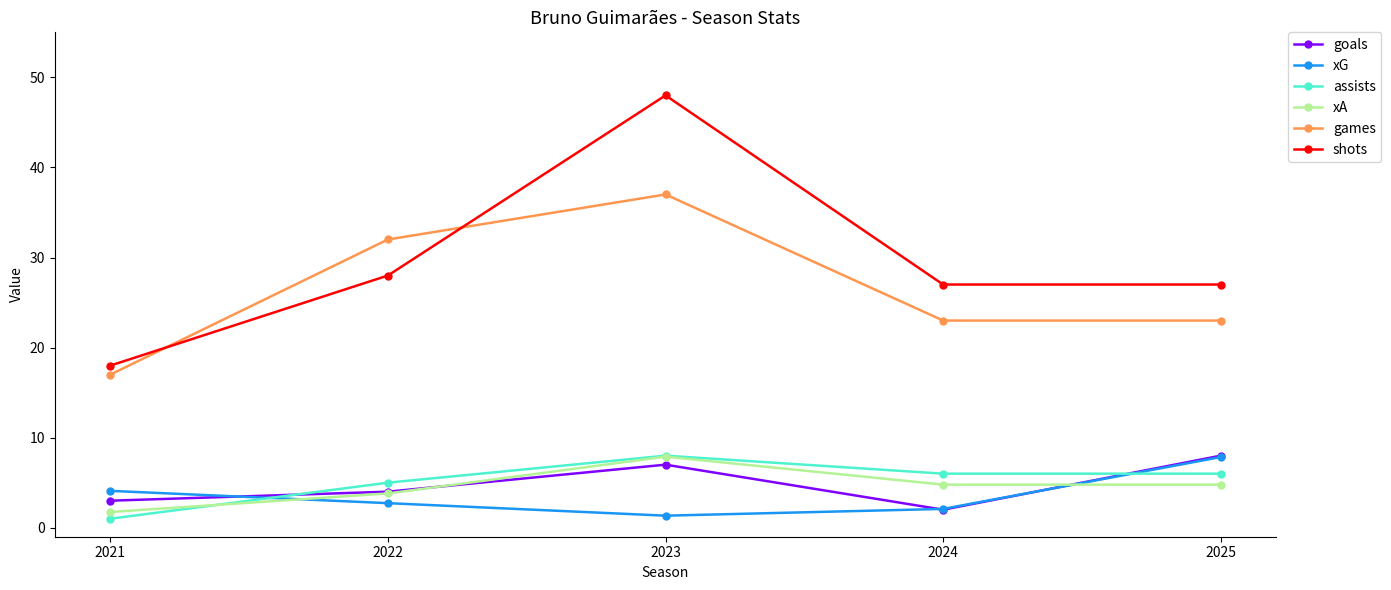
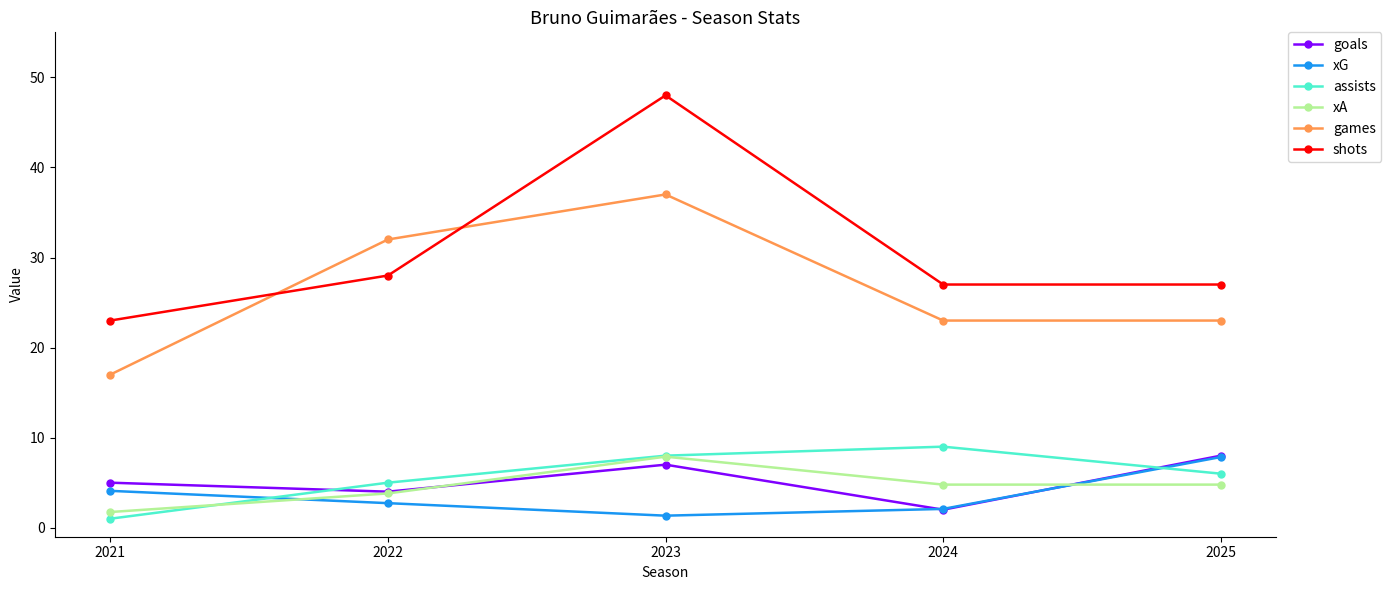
goals, 2021: 3 -> 5
shots, 2021: 18 -> 23
assists, 2024: 6 -> 9
